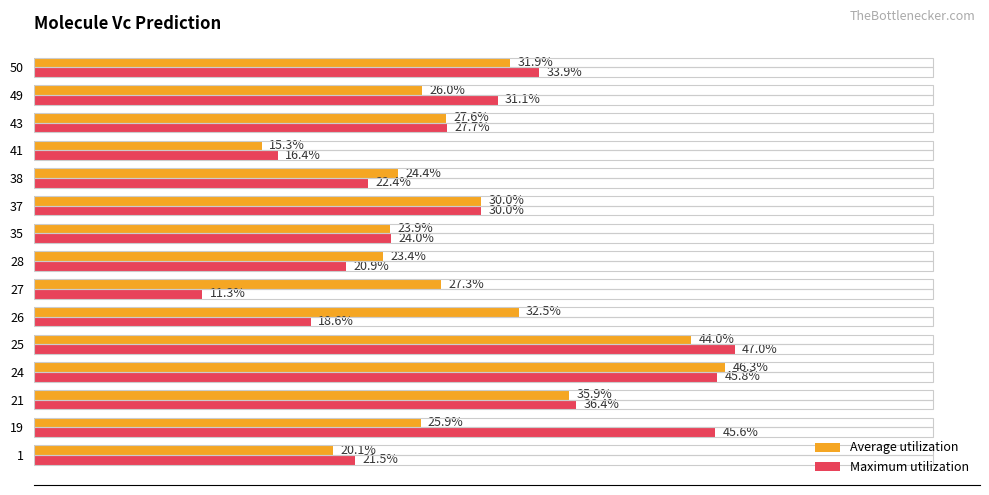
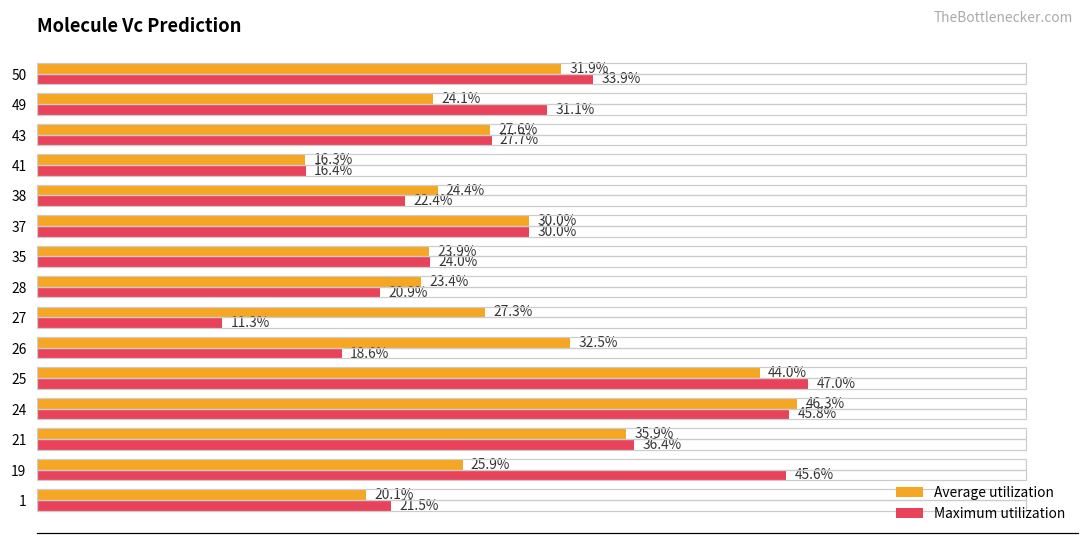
Average utilization, 49: 26.0% -> 24.1%
Average utilization, 41: 15.3% -> 16.3%
